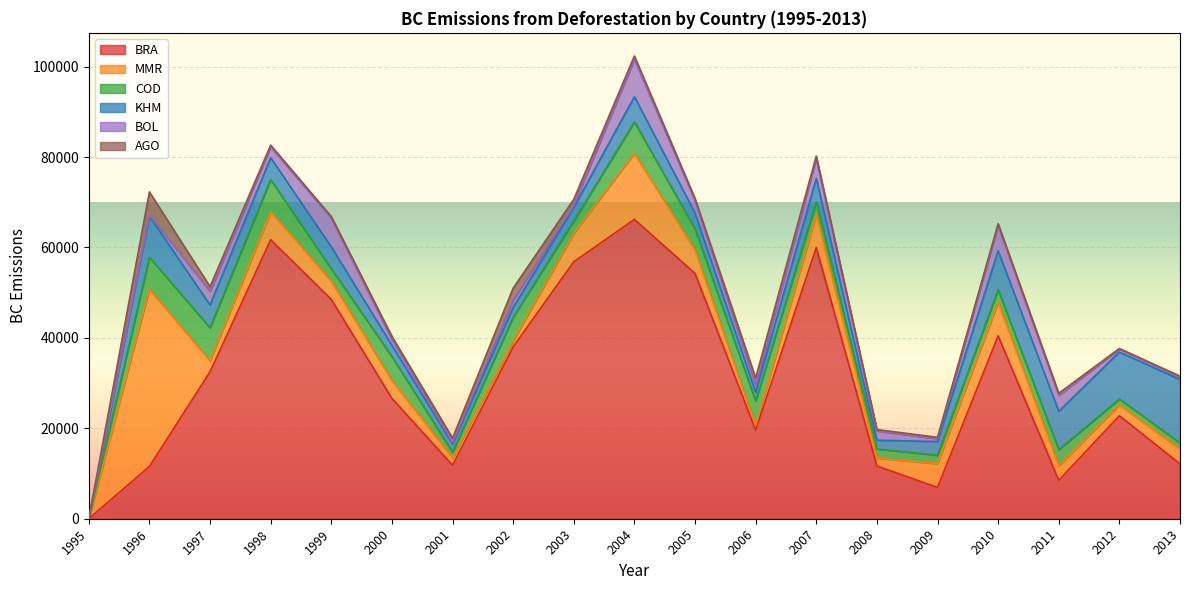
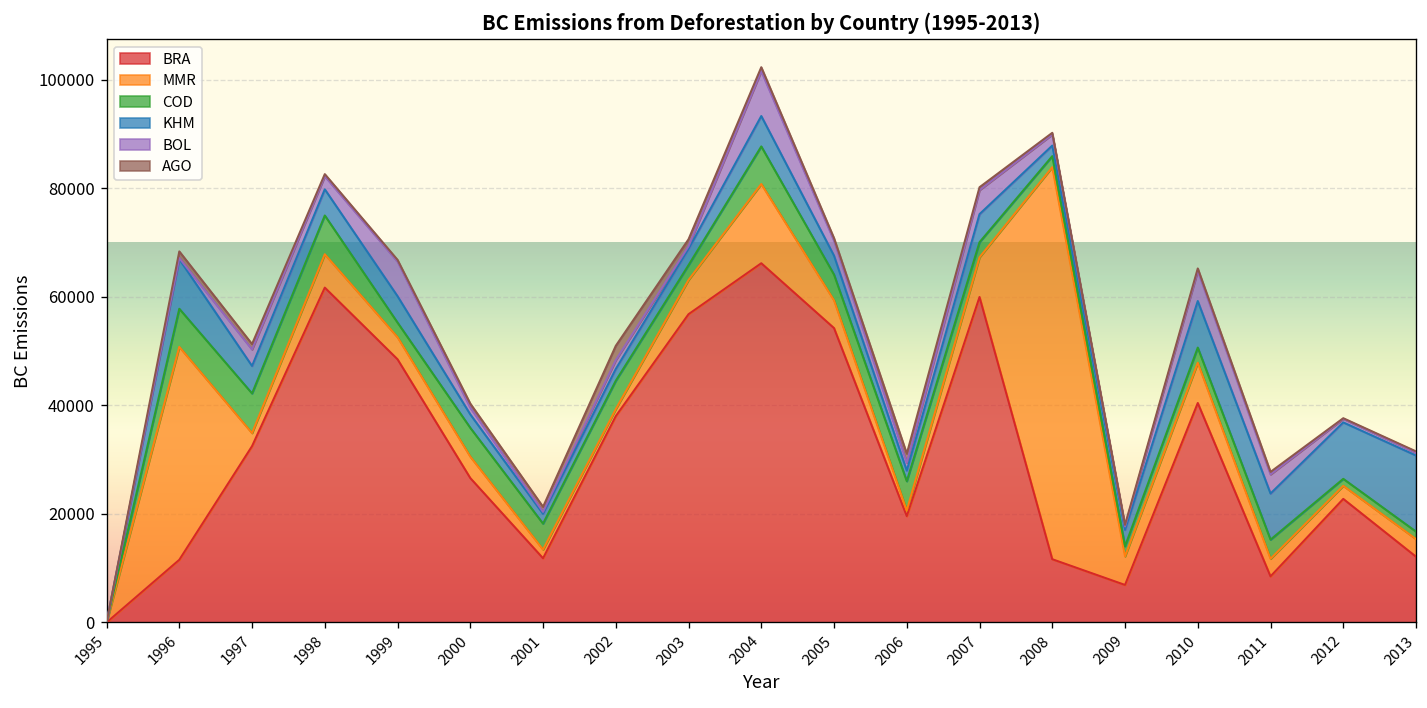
AGO, 1996: 5000 -> 1000
COD, 2001: 1000 -> 5000
MMR, 2008: 2000 -> 72000
